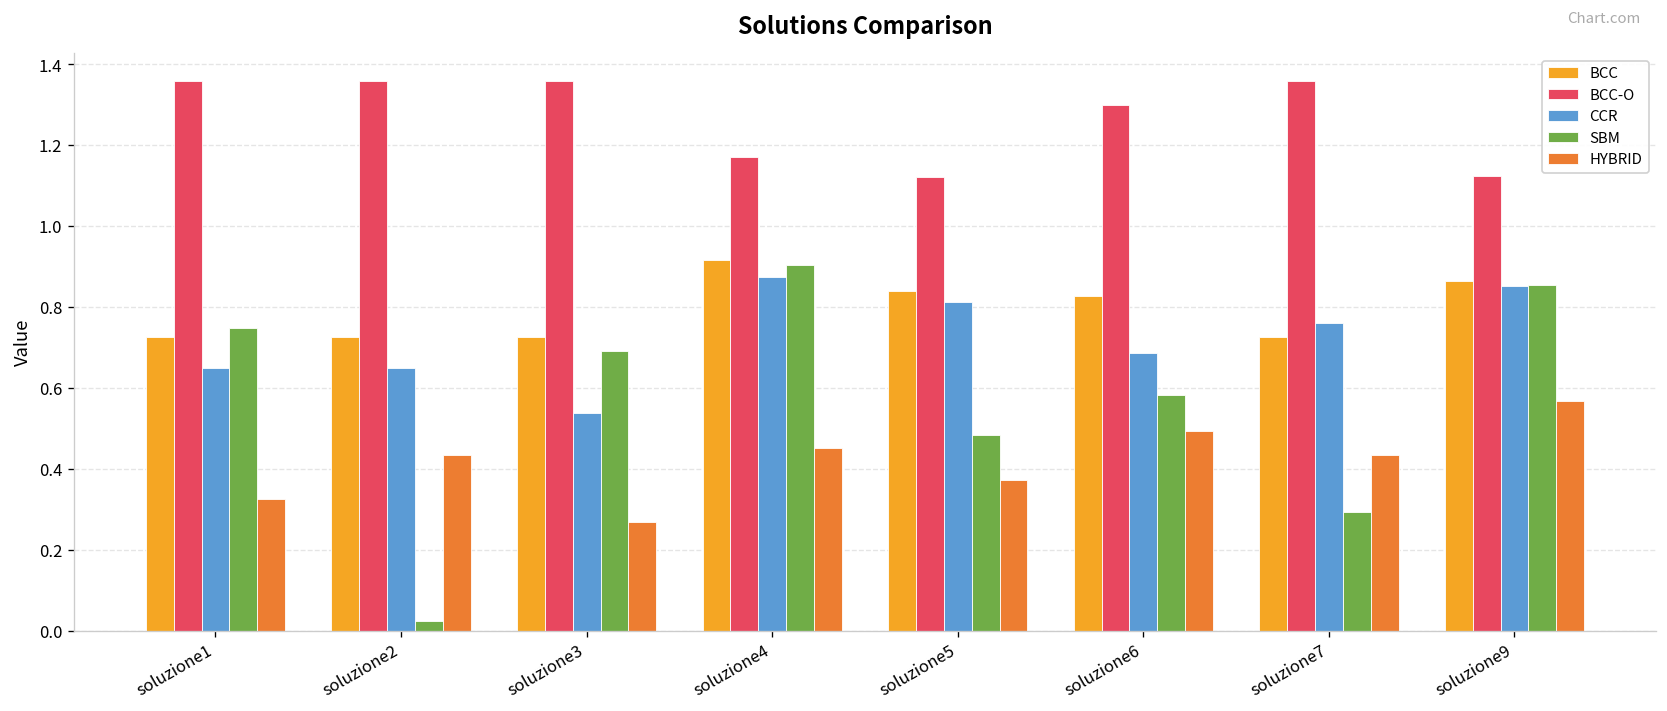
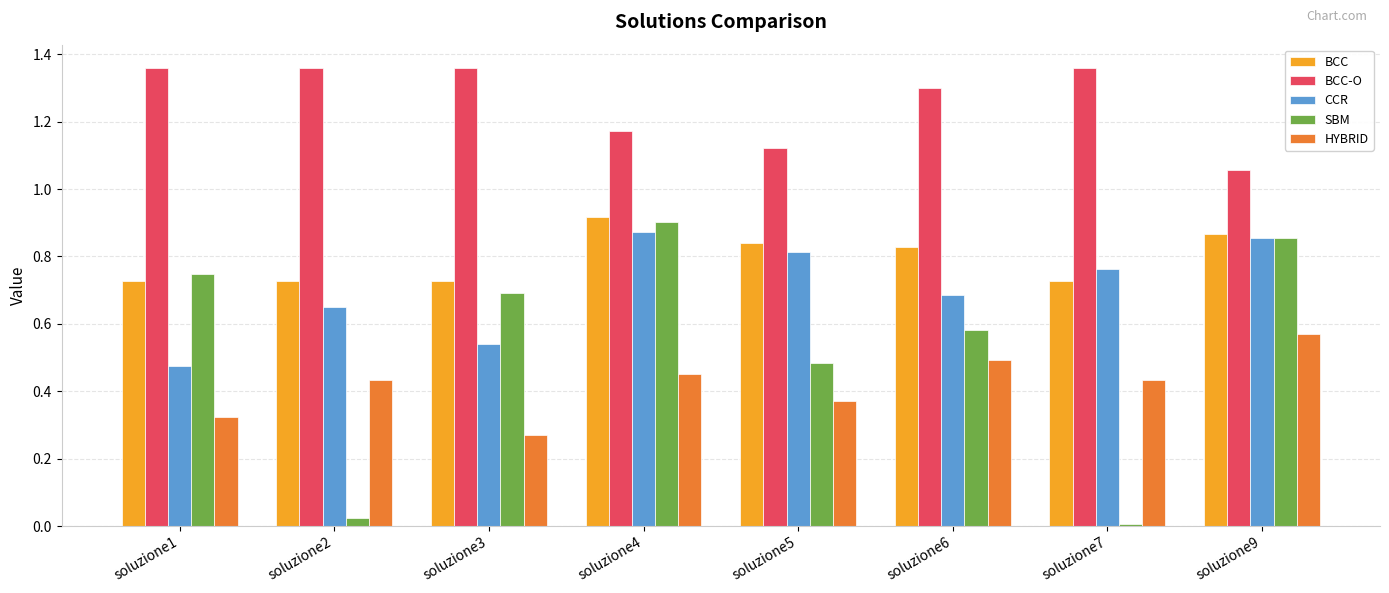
CCR, soluzione1: 0.65 -> 0.47
SBM, soluzione7: 0.29 -> 0.01
BCC-O, soluzione9: 1.12 -> 1.06
